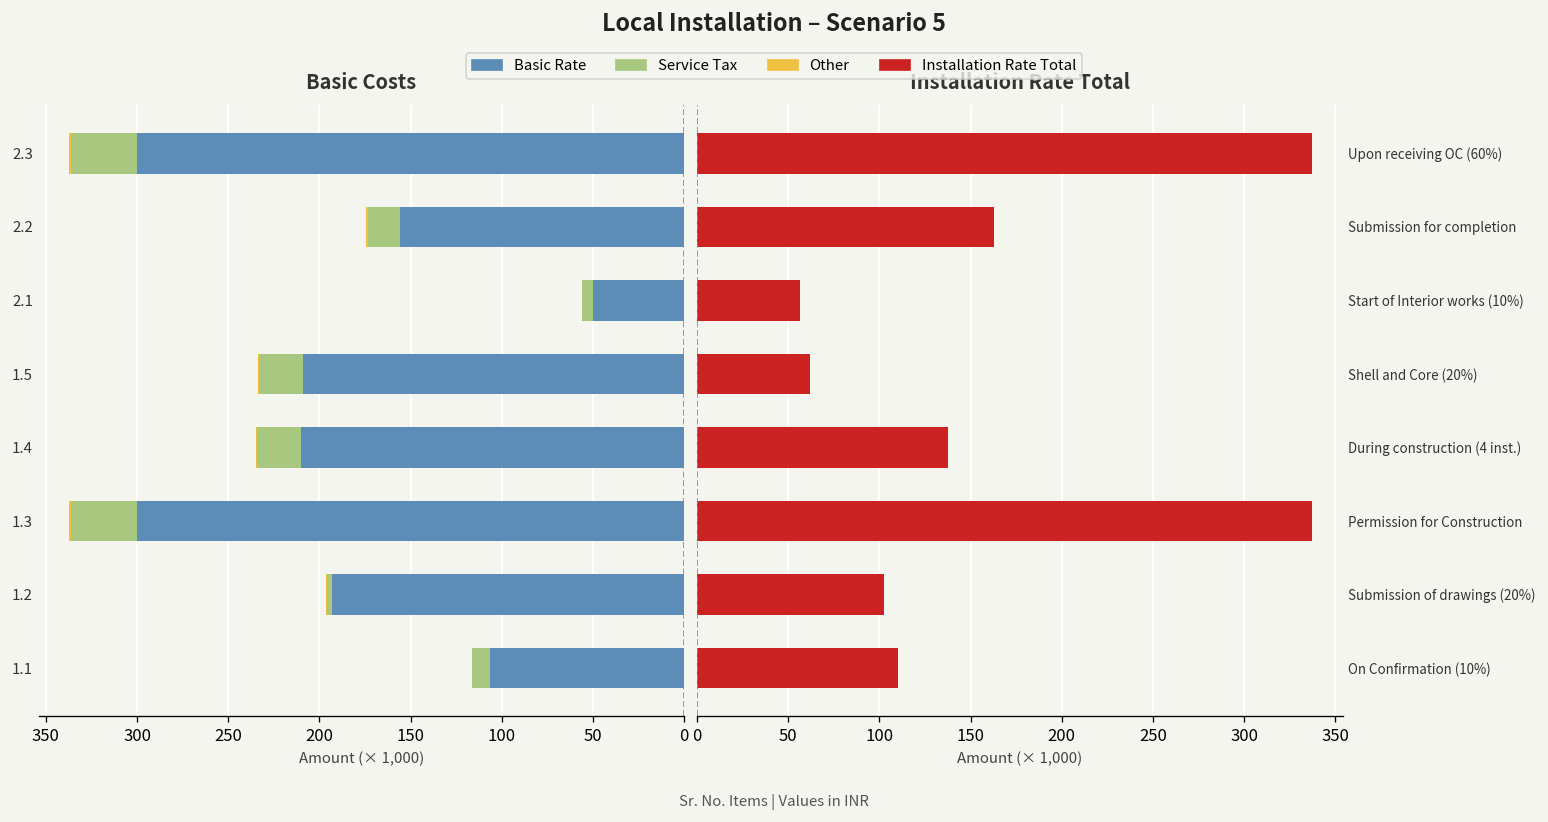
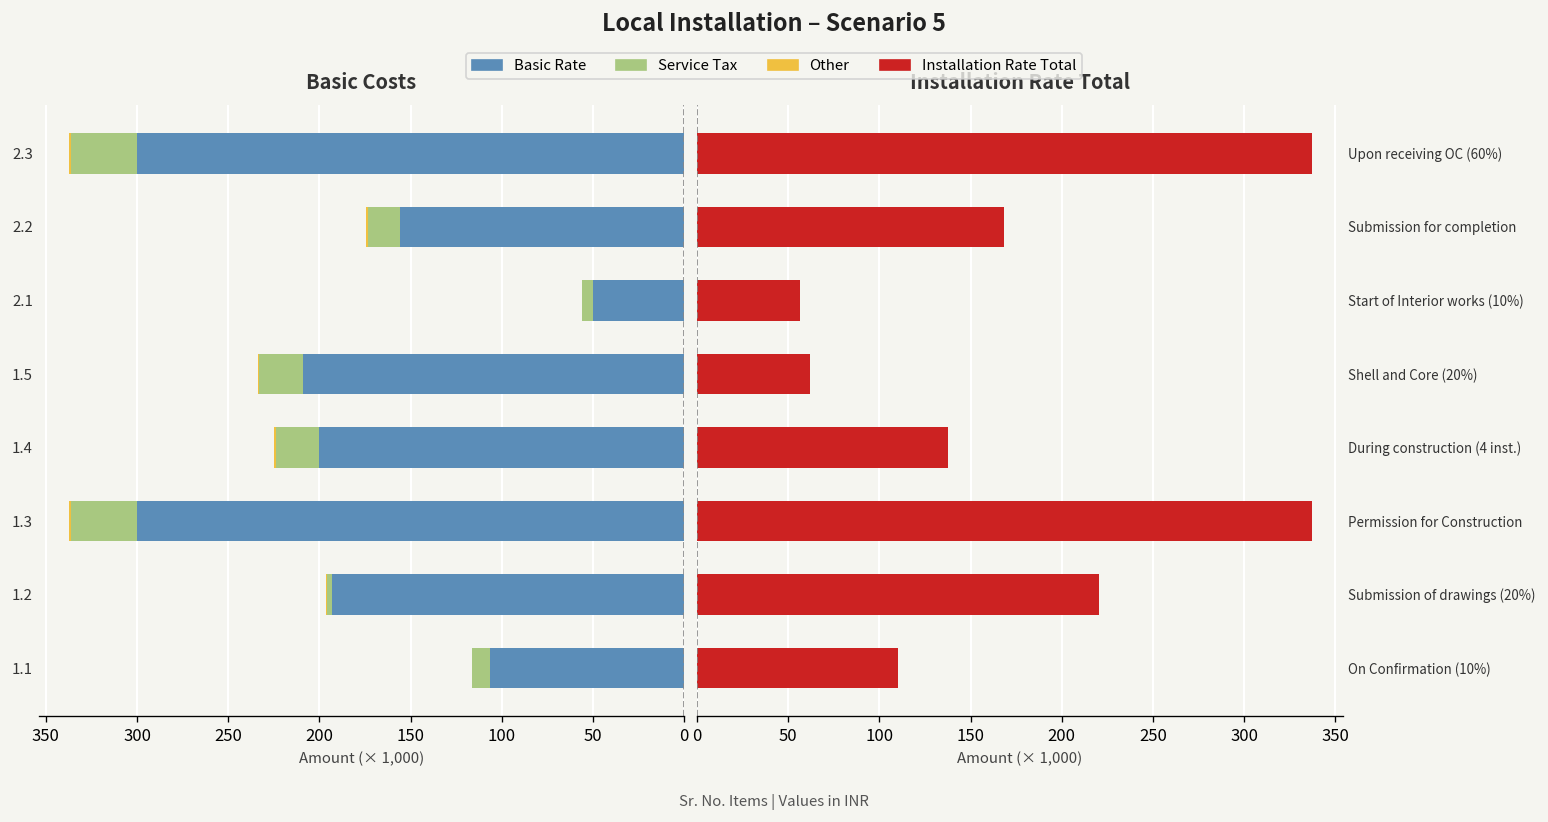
Basic Costs, Basic Rate, 1.4: 210 -> 200
Installation Rate Total, Submission for completion: 163 -> 169
Installation Rate Total, Submission of drawings (20%): 102 -> 221
